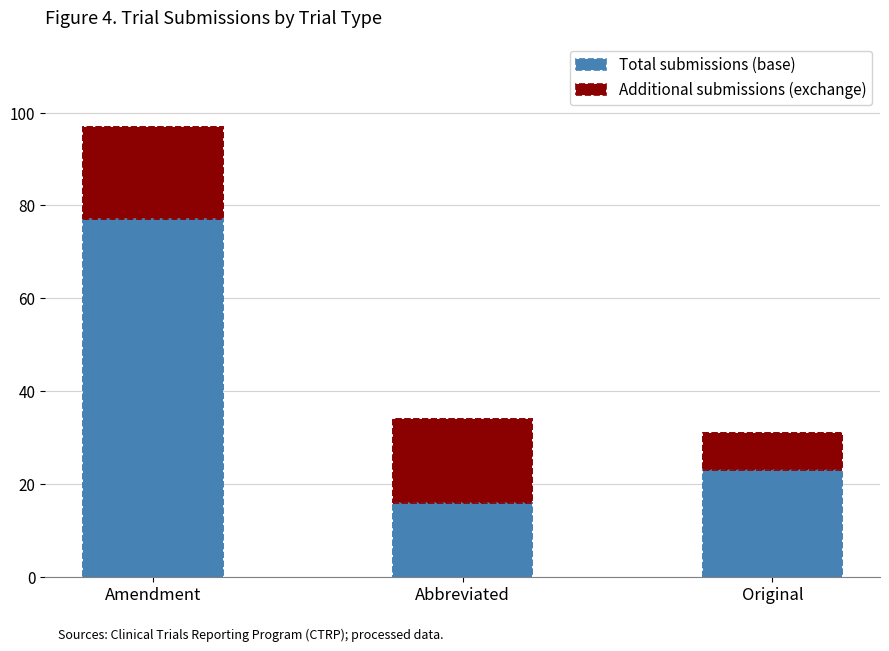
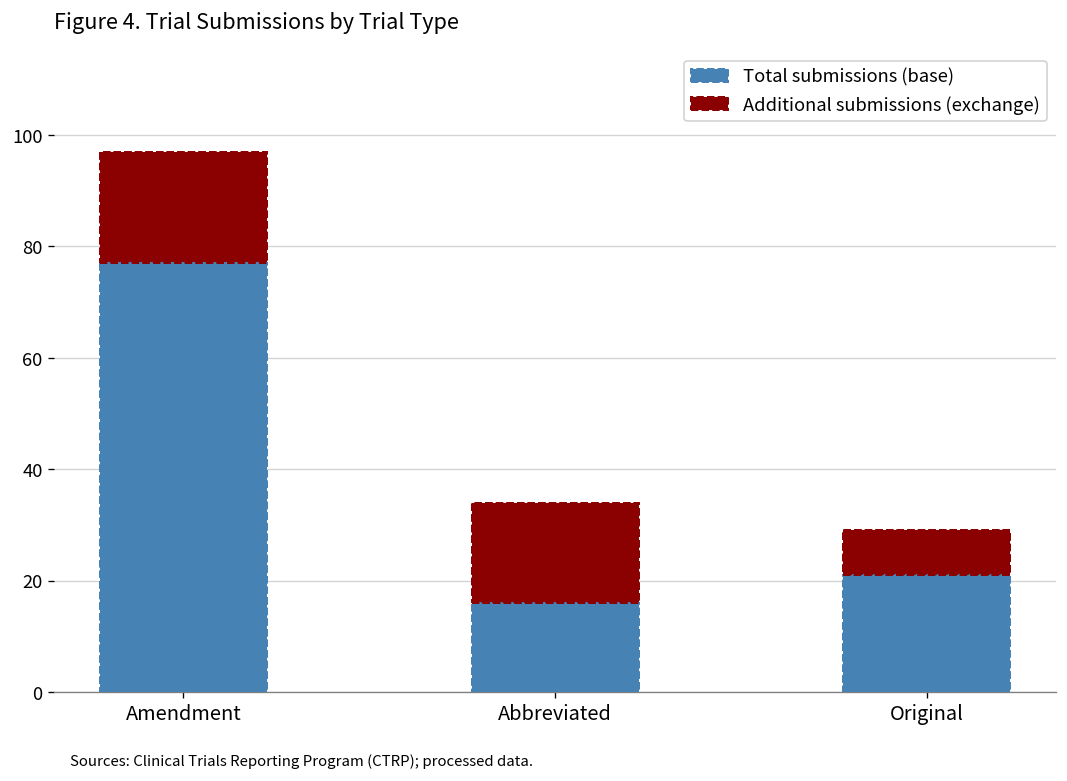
Total submissions (base), Original: 23 -> 21
